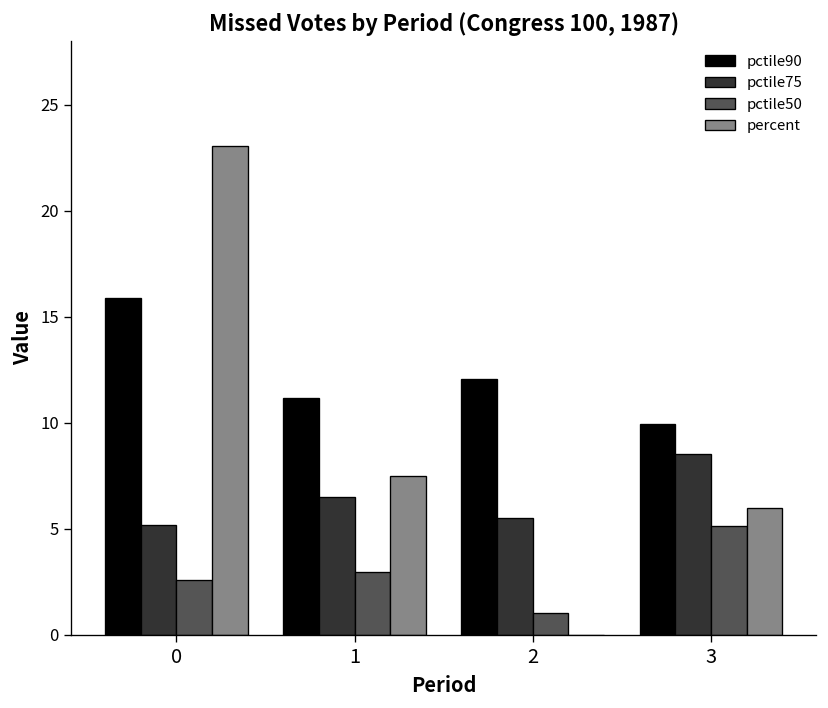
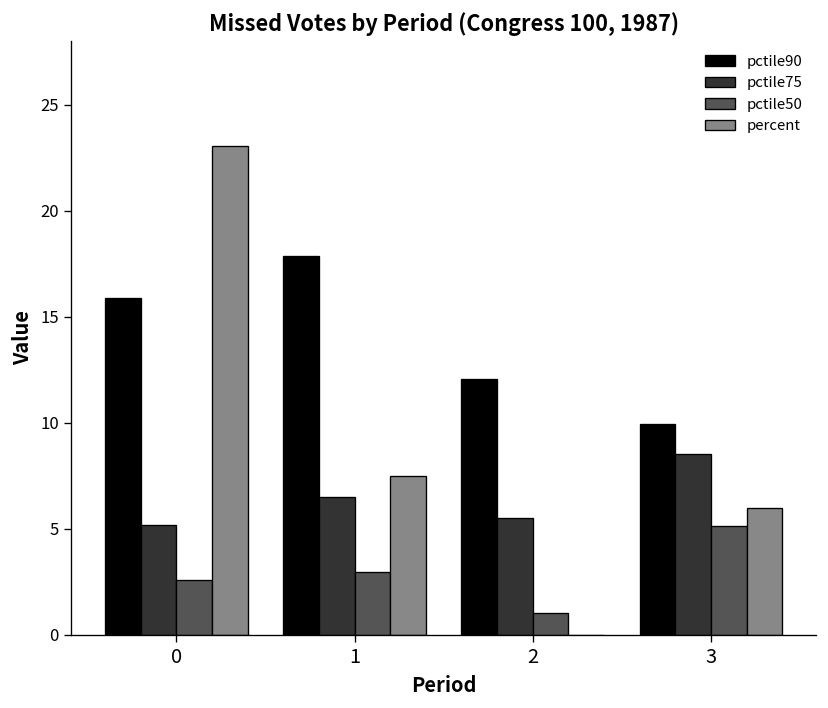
pctile90, 1: 11.2 -> 17.9
